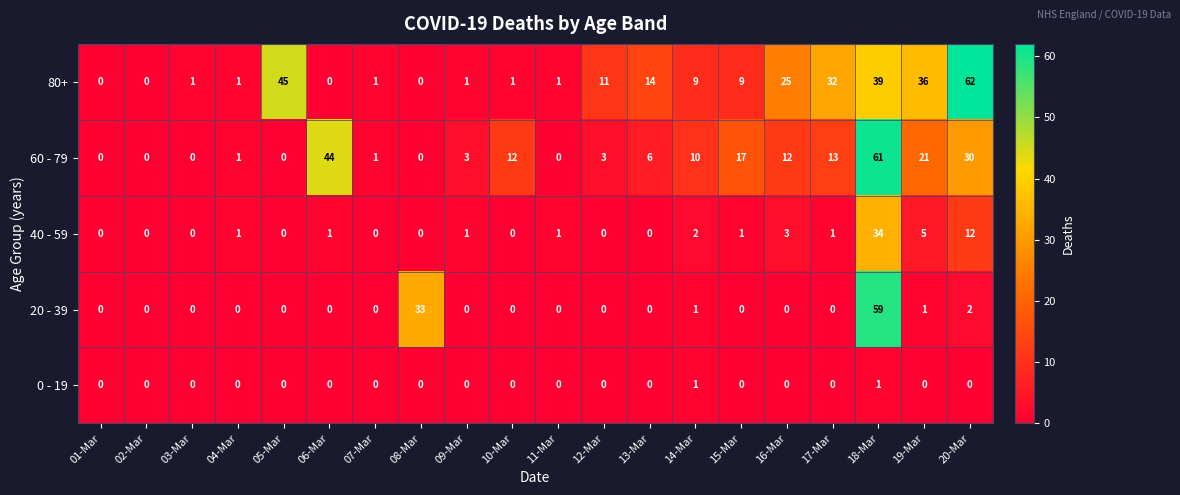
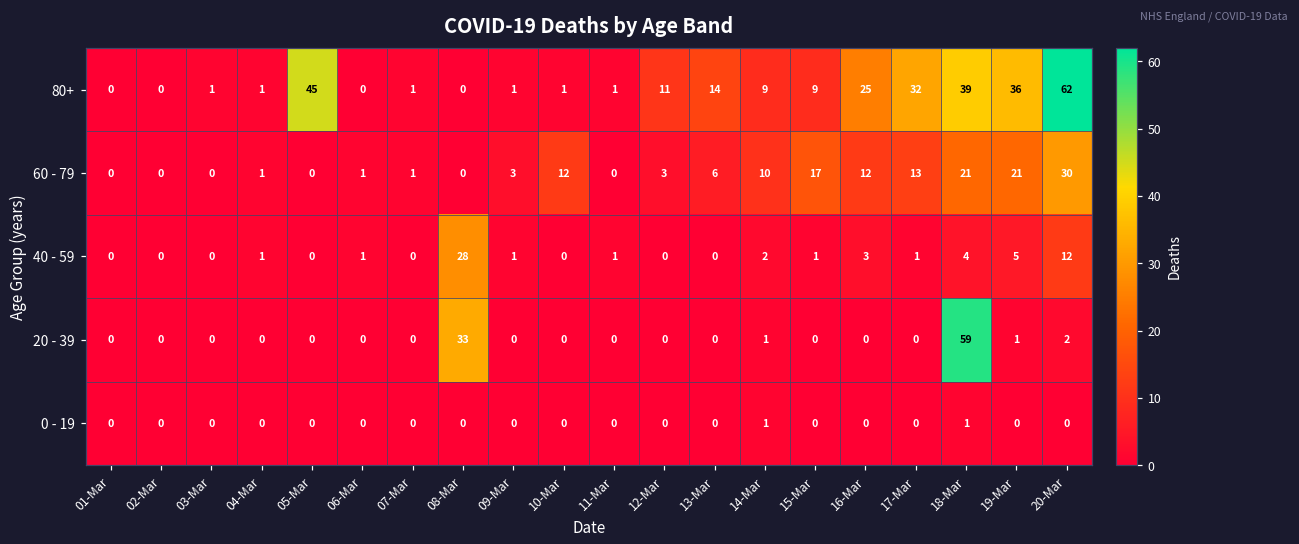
60 - 79, 06-Mar: 44 -> 1
60 - 79, 18-Mar: 61 -> 21
40 - 59, 08-Mar: 0 -> 28
40 - 59, 18-Mar: 34 -> 4
